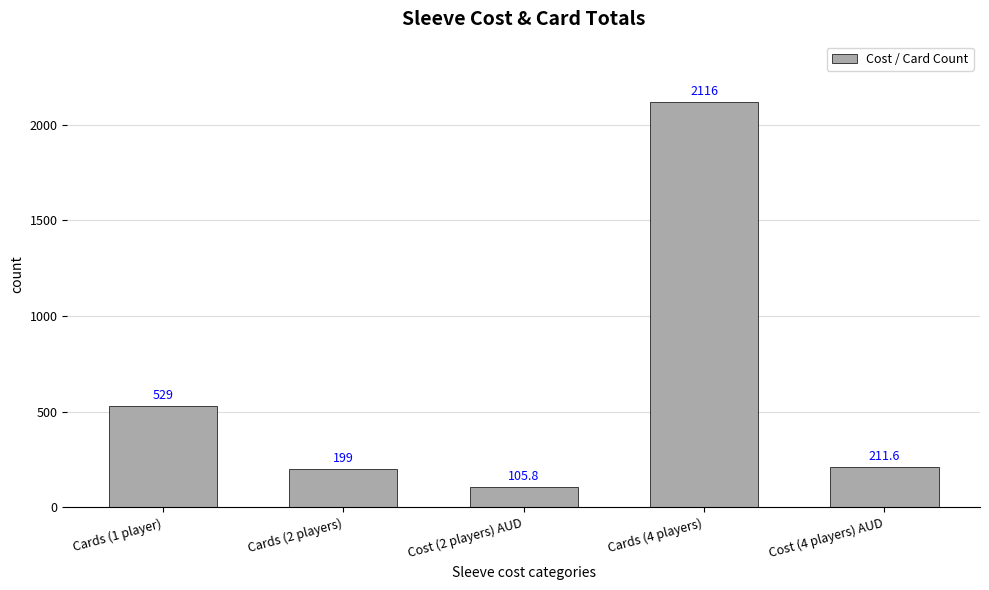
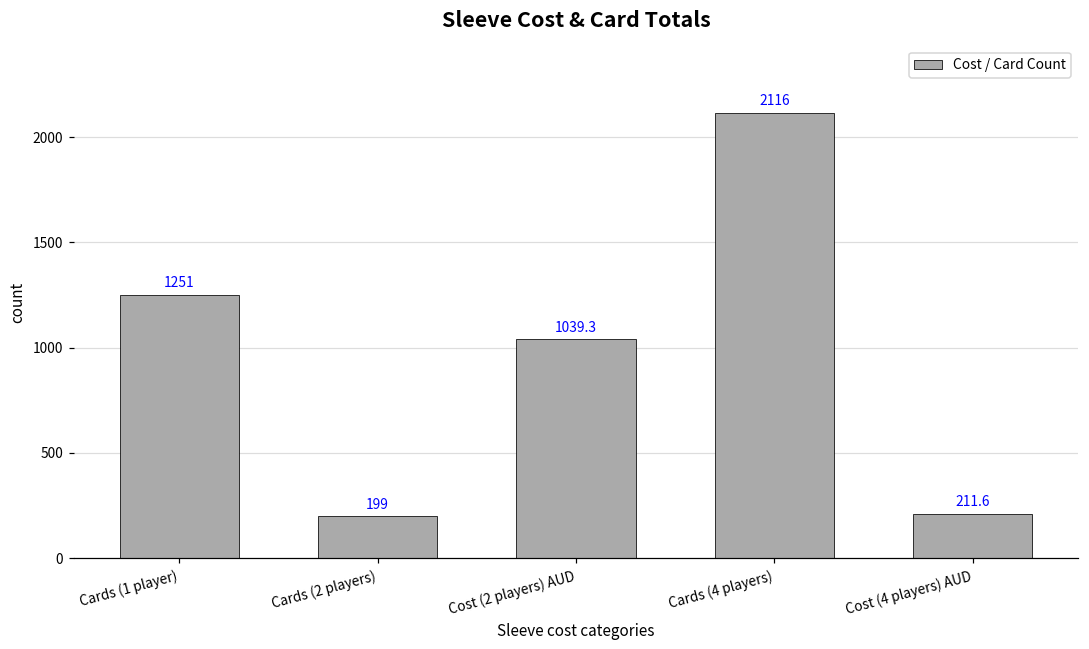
Cards (1 player): 529 -> 1251
Cost (2 players) AUD: 105.8 -> 1039.3
